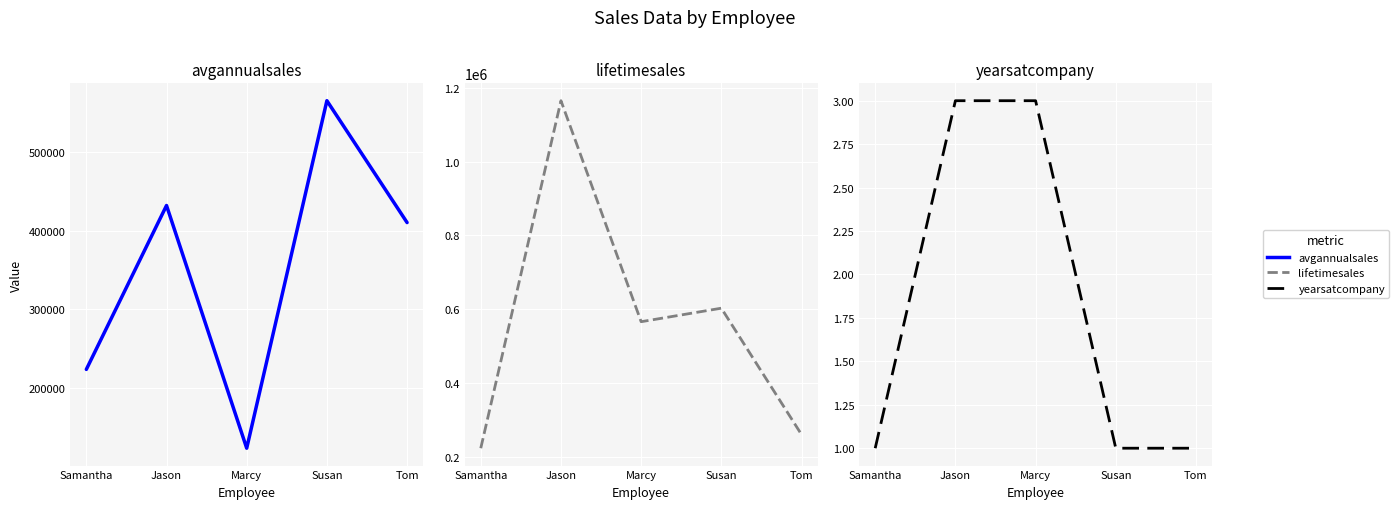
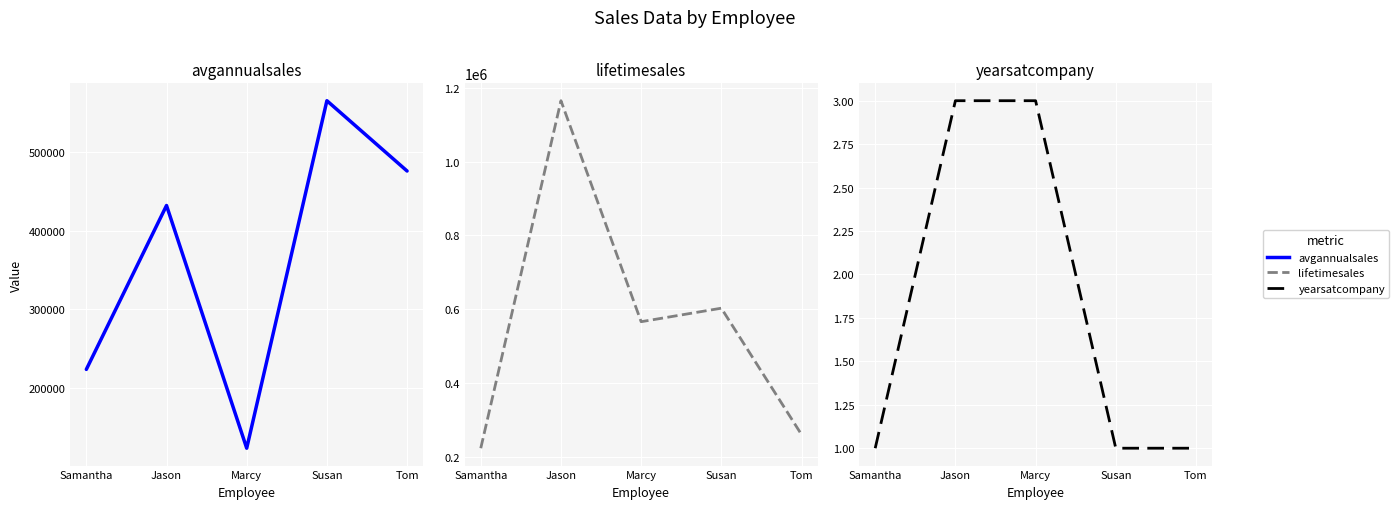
avgannualsales, Tom: 410000 -> 480000
